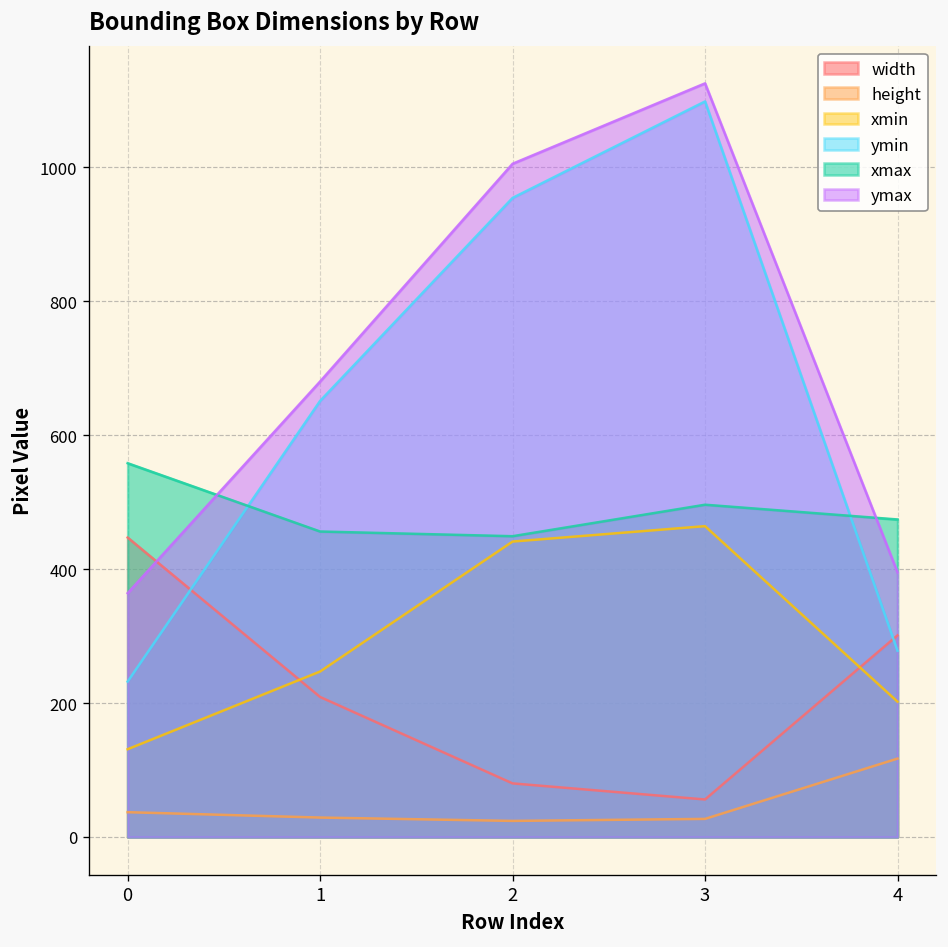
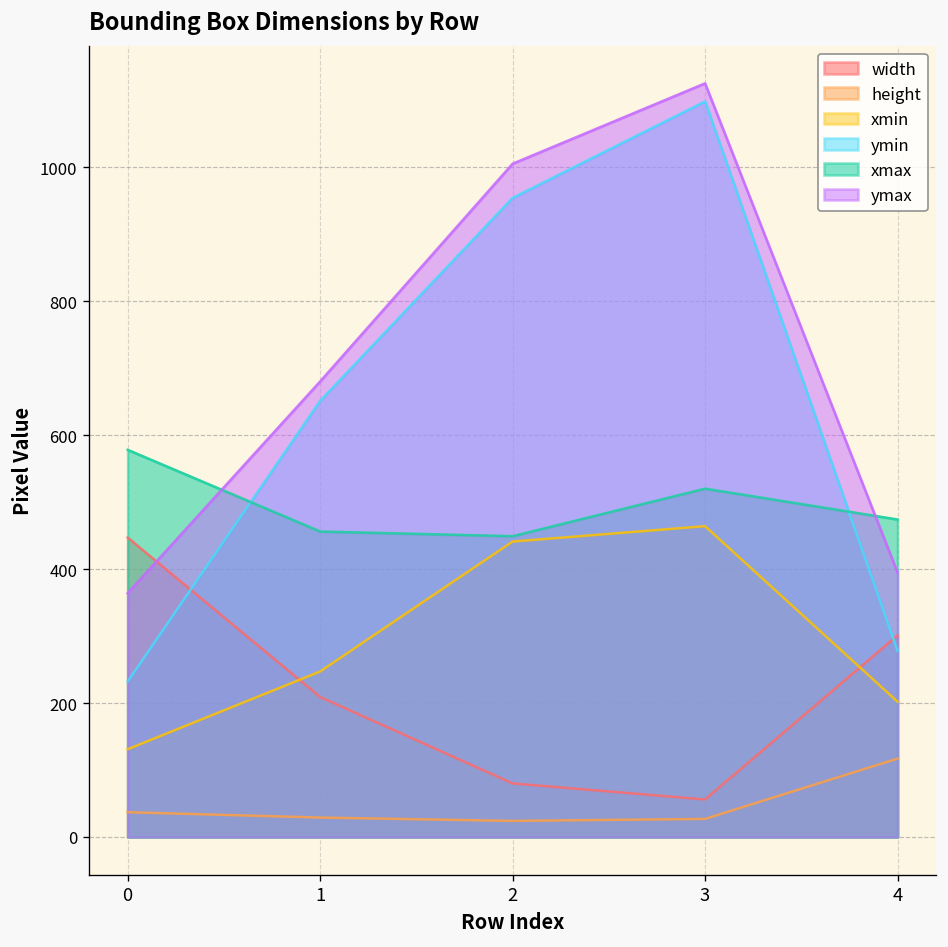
xmax, 0: 560 -> 580
xmax, 3: 500 -> 520
